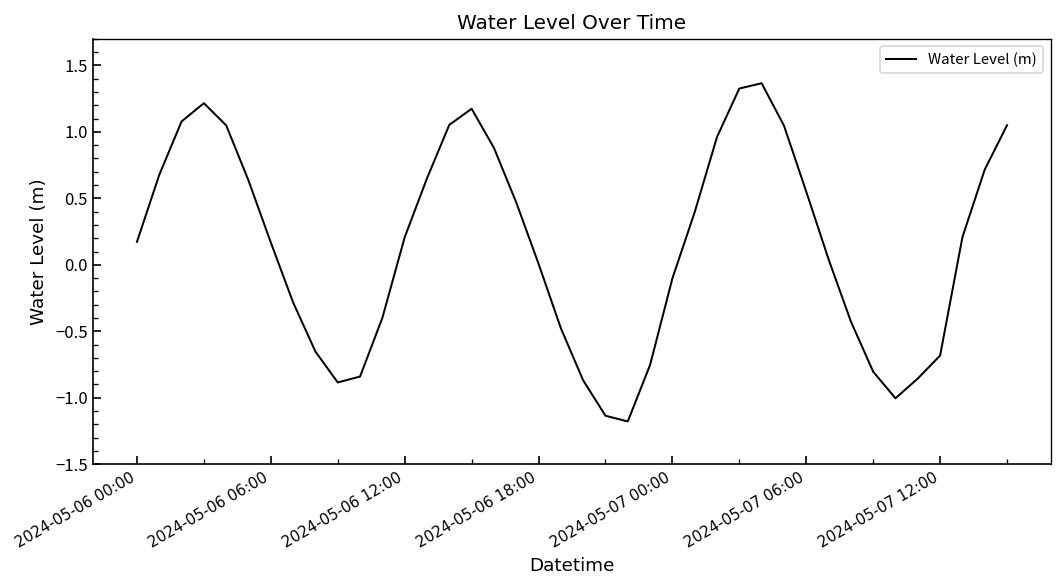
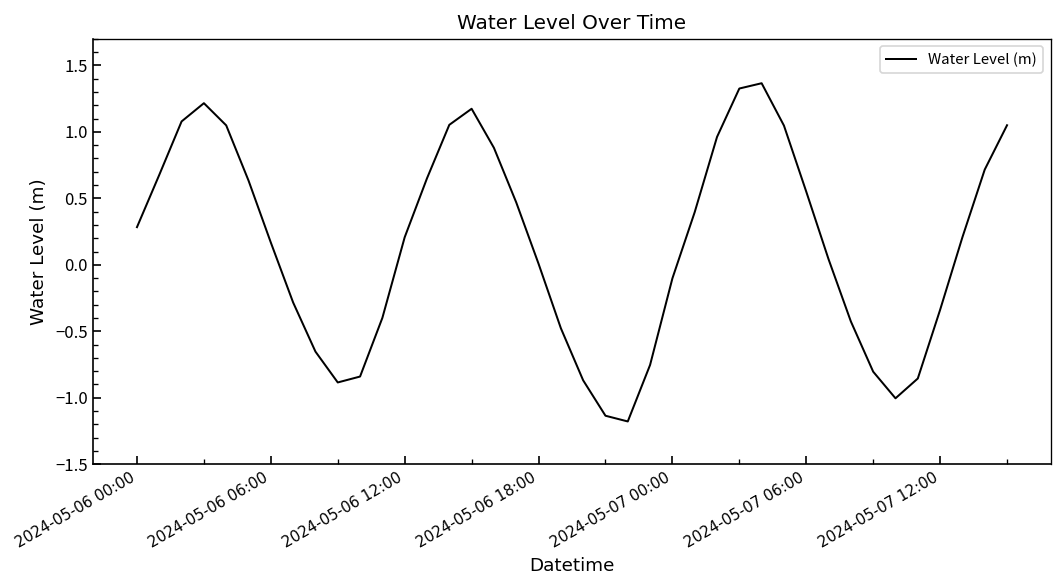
2024-05-06 00:00: 0.17 -> 0.28
2024-05-07 12:00: -0.68 -> -0.34
